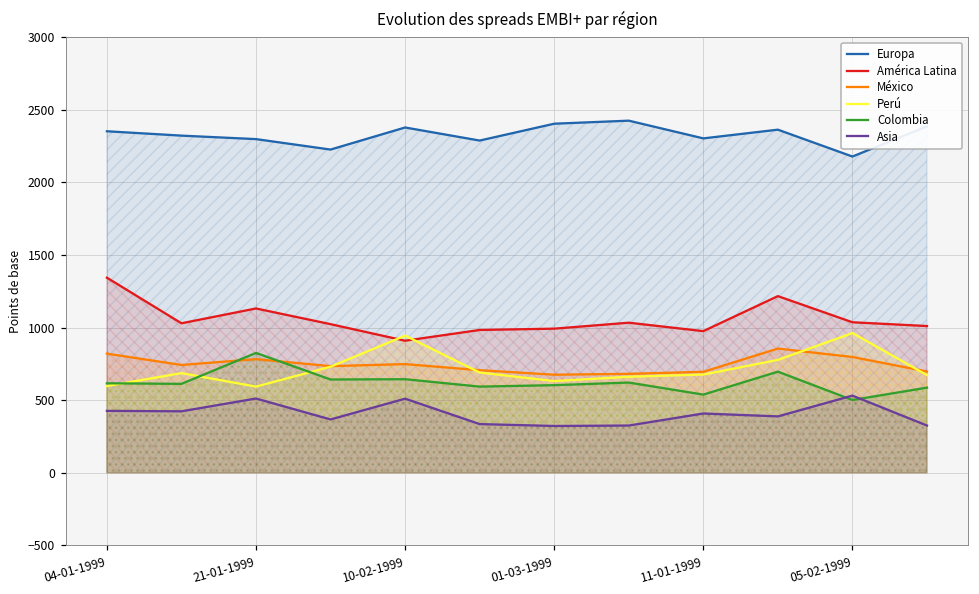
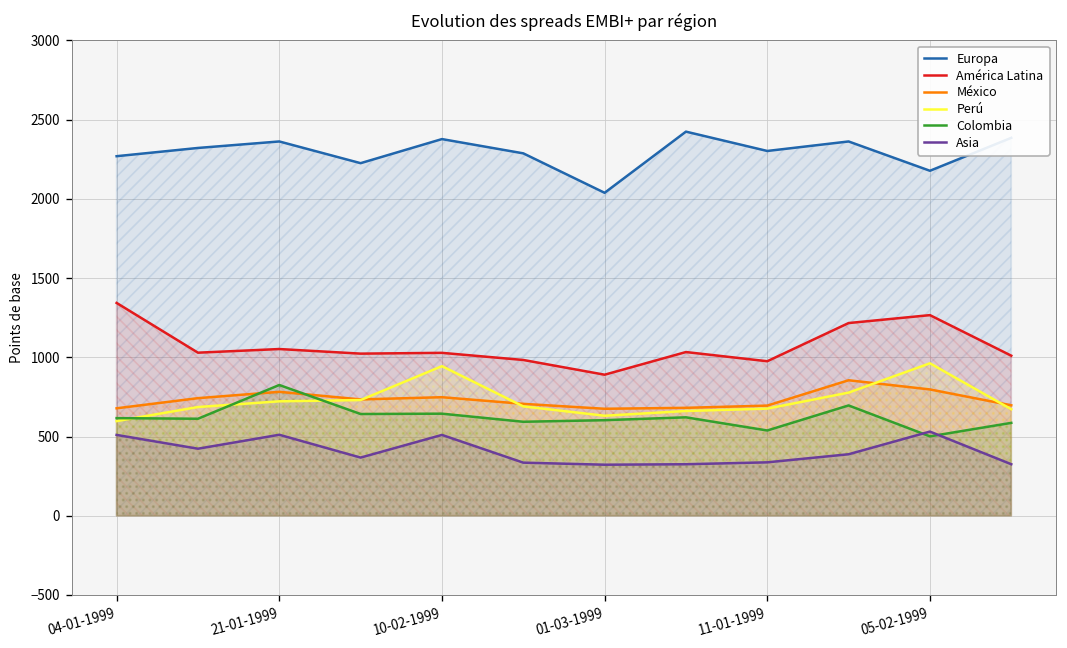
Europa, 04-01-1999: 2350 -> 2270
México, 04-01-1999: 820 -> 680
Asia, 04-01-1999: 430 -> 510
Europa, 21-01-1999: 2300 -> 2360
América Latina, 21-01-1999: 1130 -> 1050
Perú, 21-01-1999: 590 -> 720
América Latina, 10-02-1999: 910 -> 1030
Europa, 01-03-1999: 2400 -> 2040
América Latina, 01-03-1999: 990 -> 890
Asia, 11-01-1999: 410 -> 340
América Latina, 05-02-1999: 1040 -> 1270
